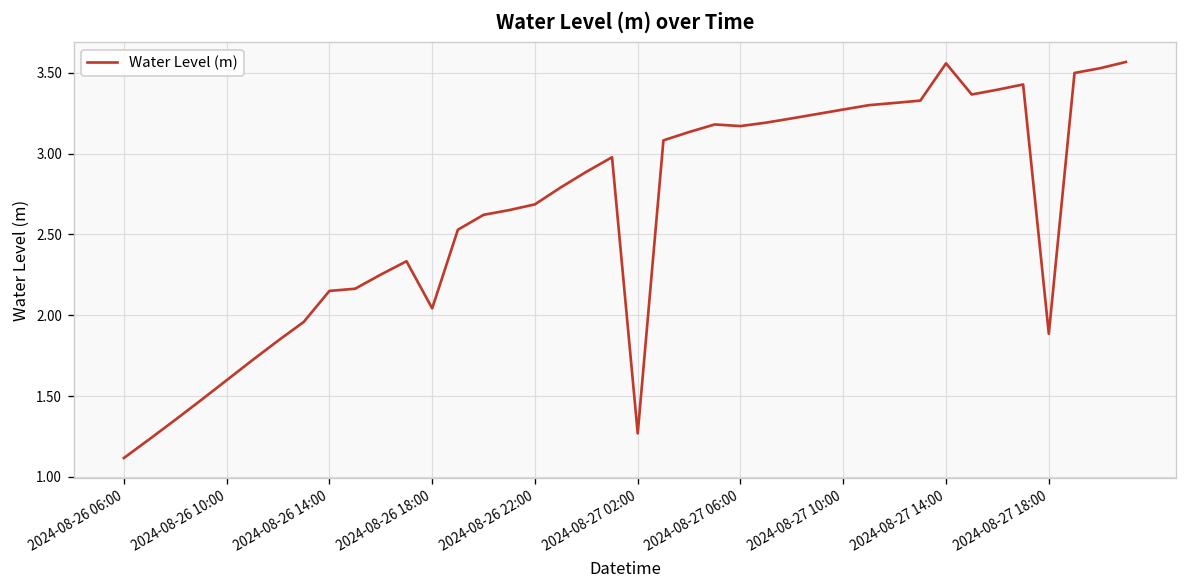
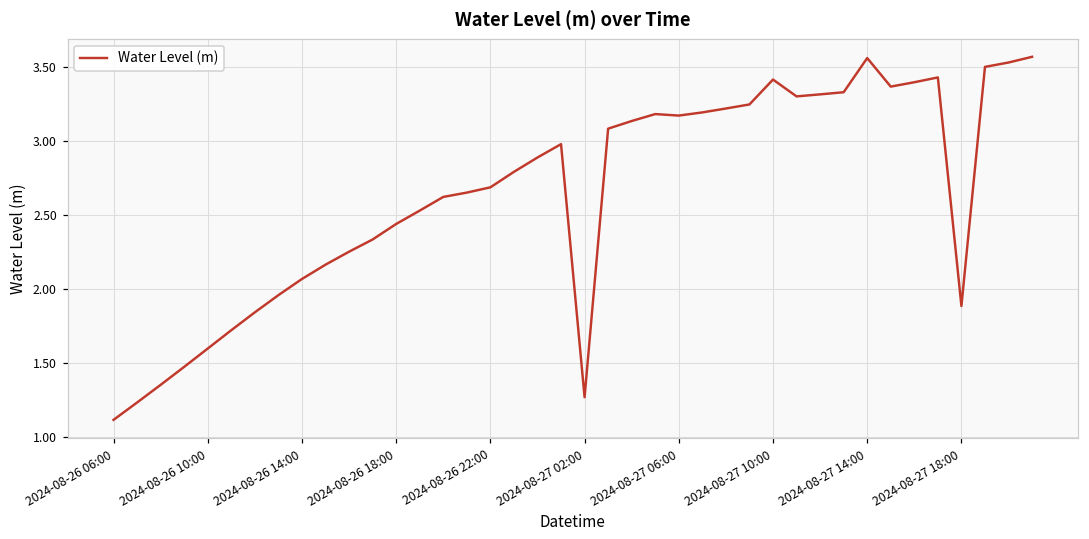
2024-08-26 14:00: 2.15 -> 2.07
2024-08-26 18:00: 2.04 -> 2.44
2024-08-27 10:00: 3.27 -> 3.41
